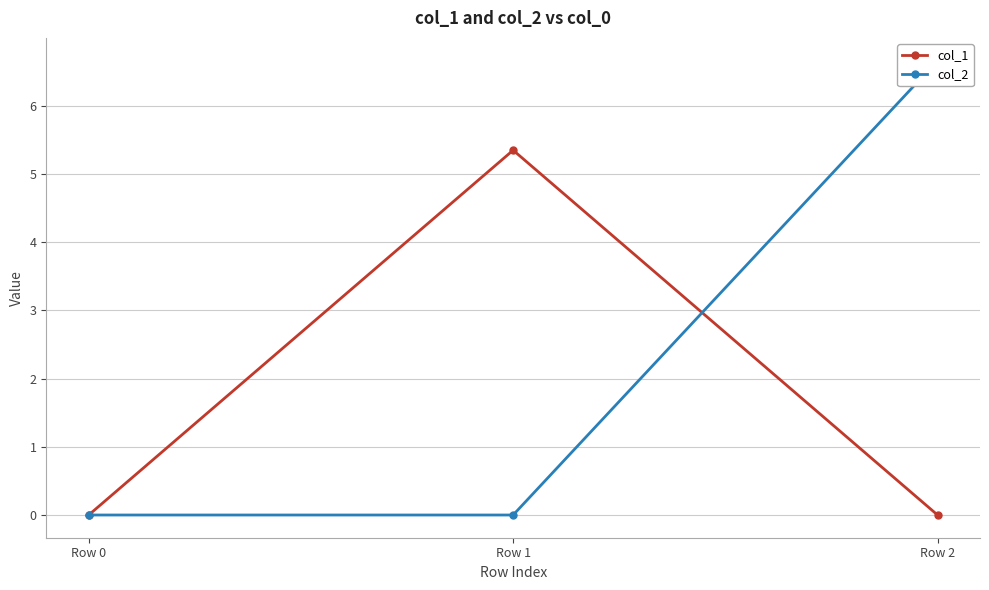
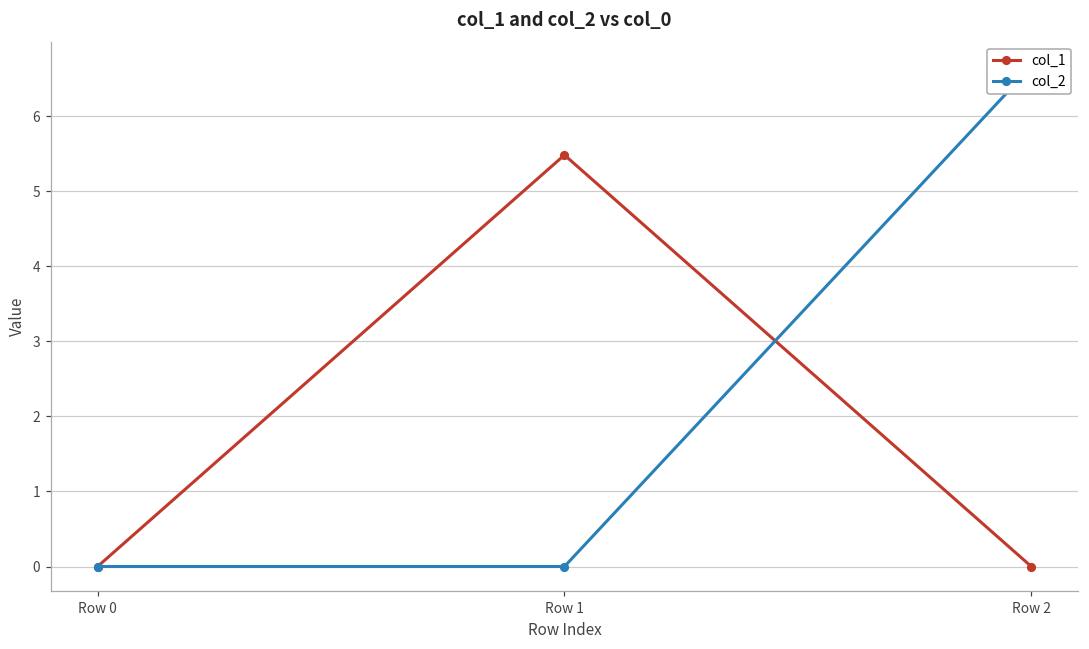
col_1, Row 1: 5.3 -> 5.5
